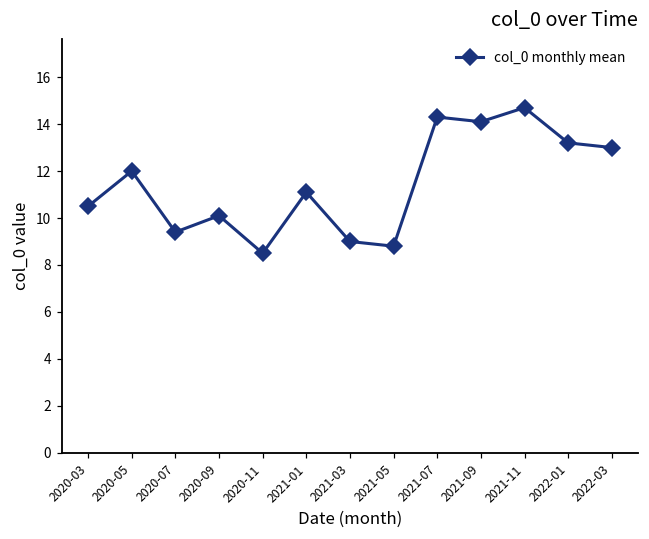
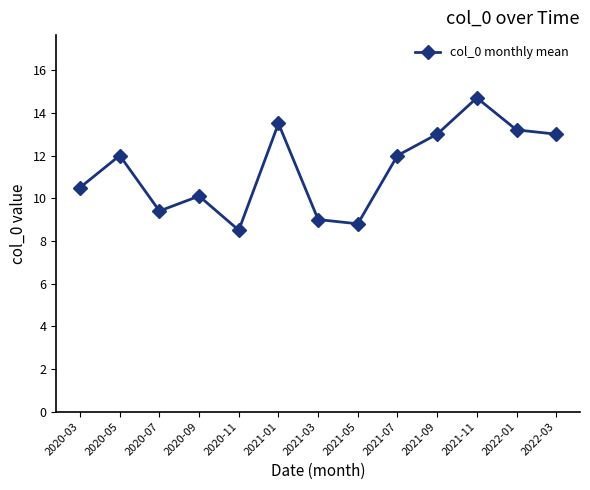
2021-01: 11.1 -> 13.5
2021-07: 14.3 -> 12.0
2021-09: 14.1 -> 13.0
